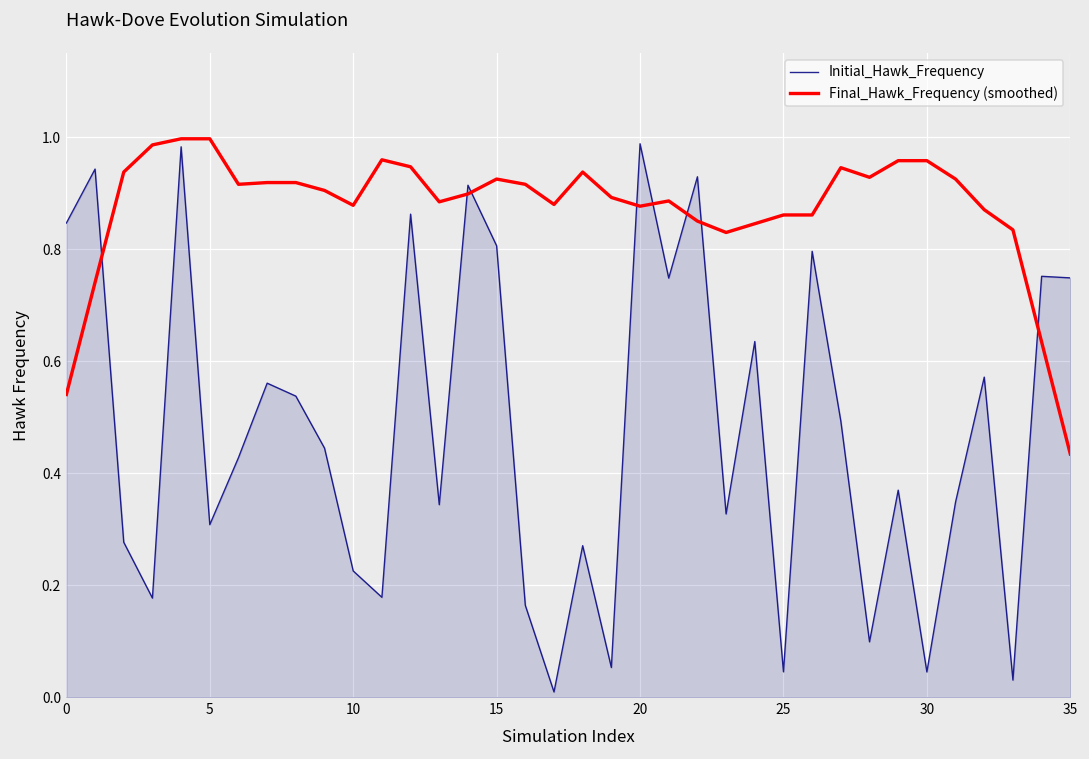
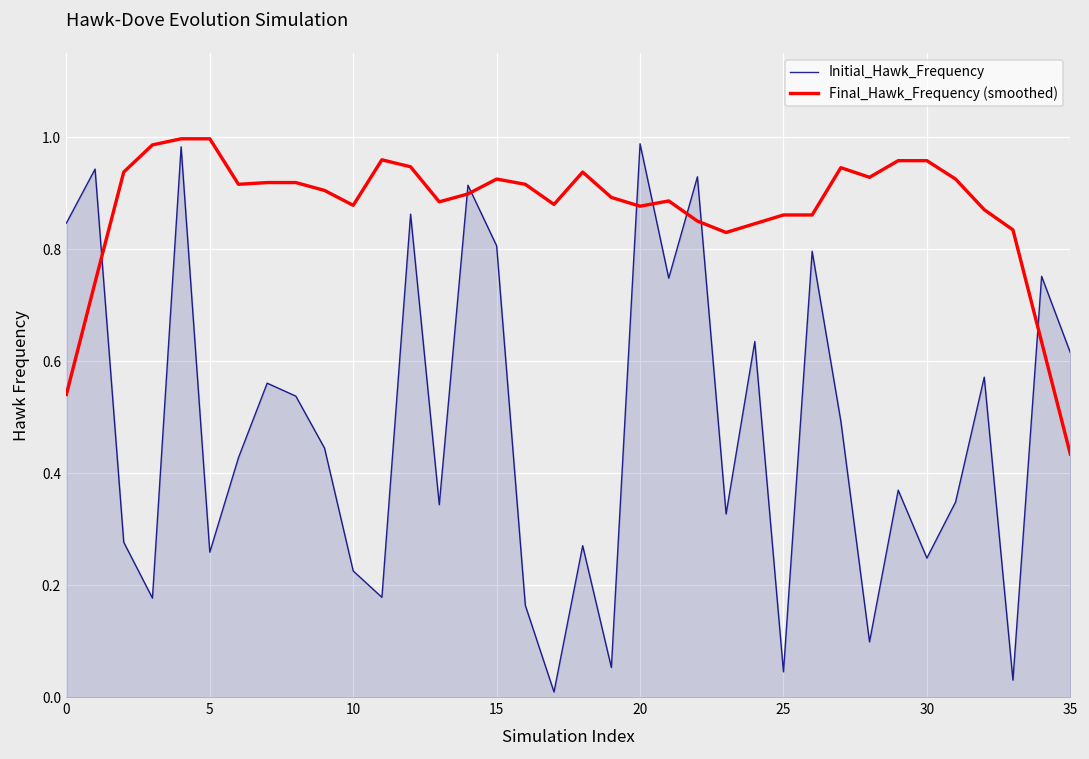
Initial_Hawk_Frequency, 5: 0.31 -> 0.26
Initial_Hawk_Frequency, 30: 0.05 -> 0.25
Initial_Hawk_Frequency, 35: 0.75 -> 0.62
